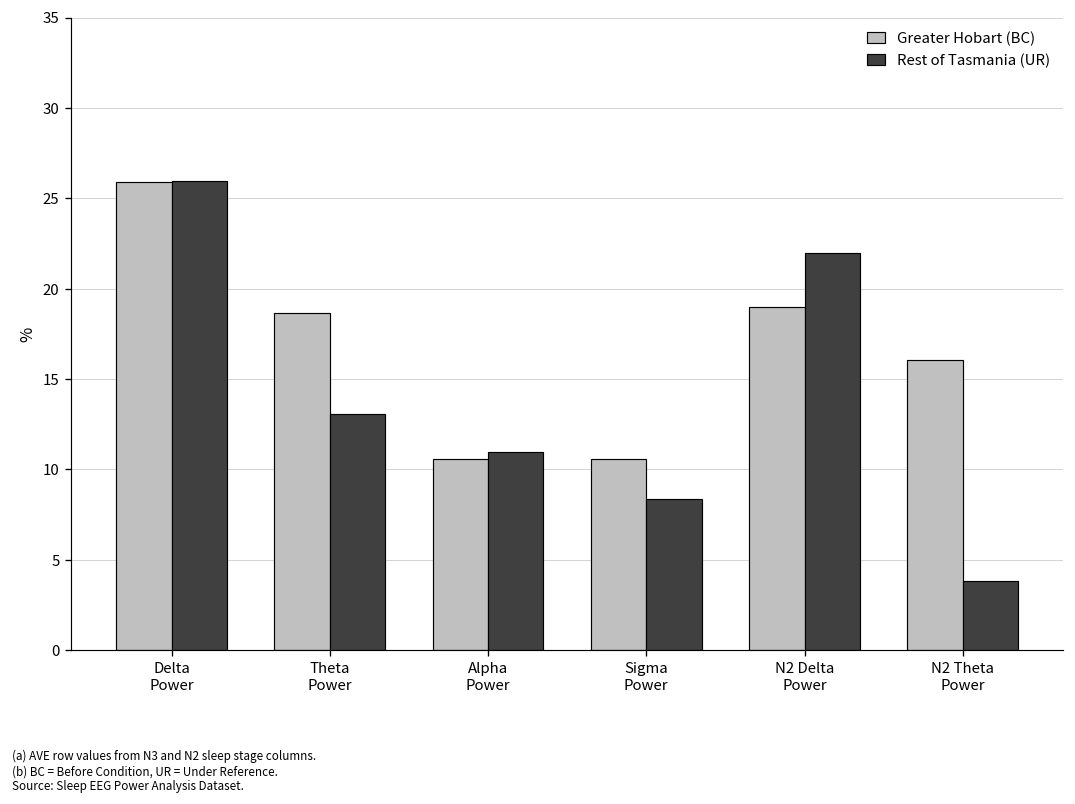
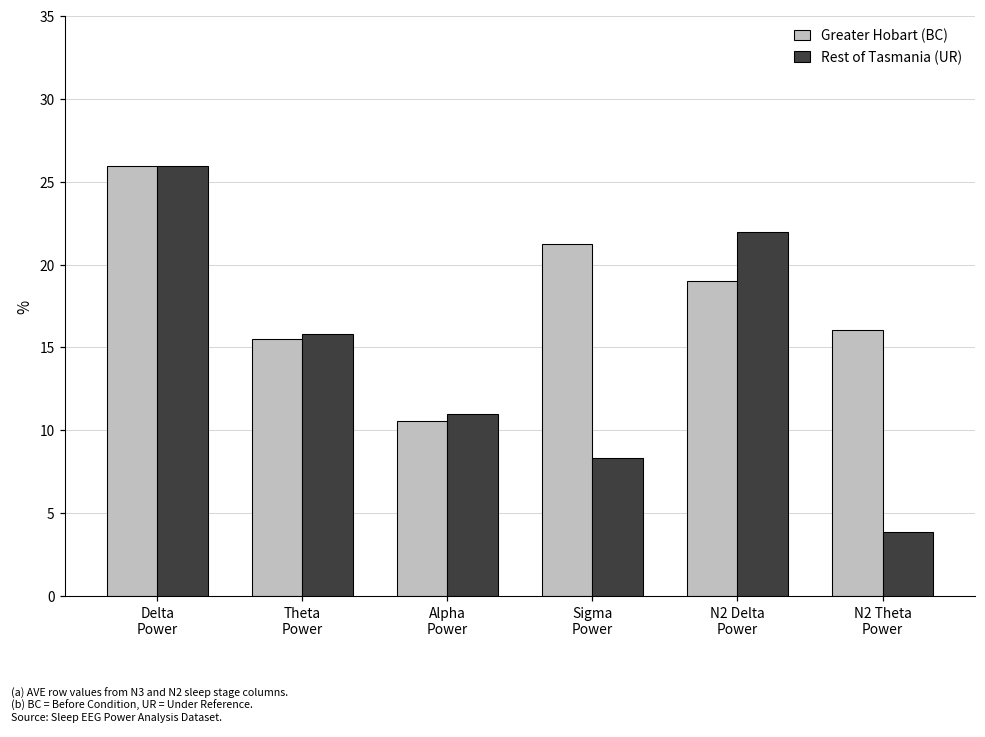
Greater Hobart (BC), Theta Power: 18.7 -> 15.5
Rest of Tasmania (UR), Theta Power: 13.0 -> 15.8
Greater Hobart (BC), Sigma Power: 10.6 -> 21.3
